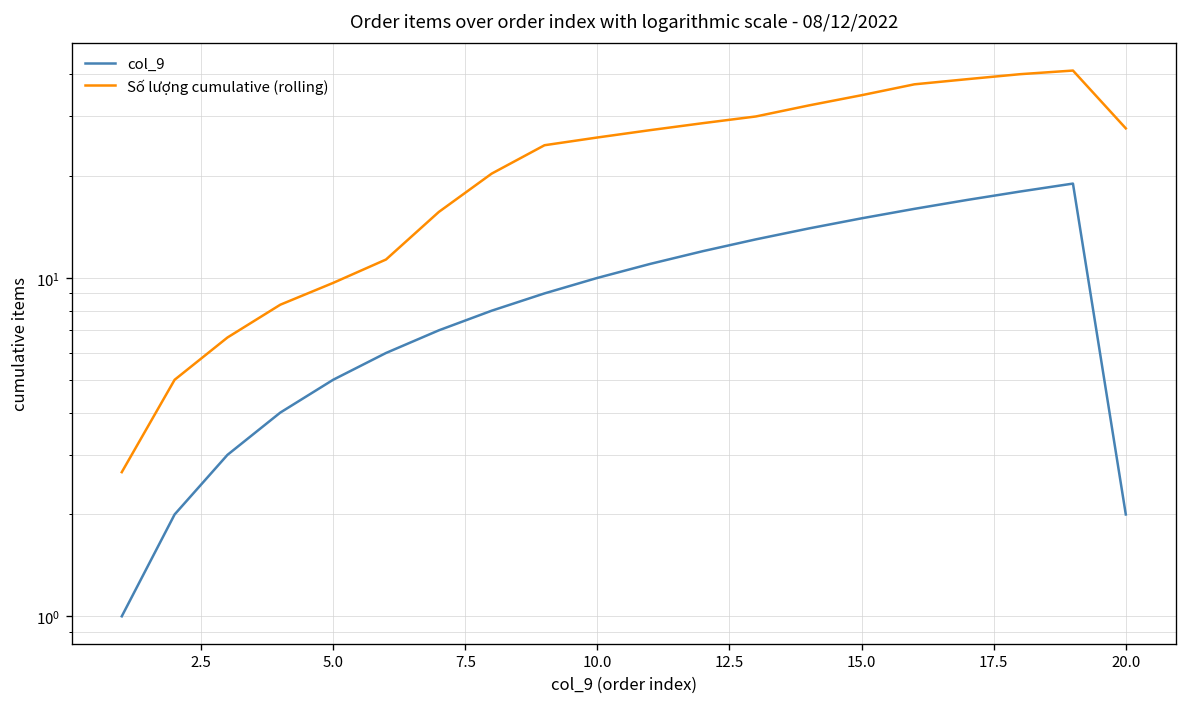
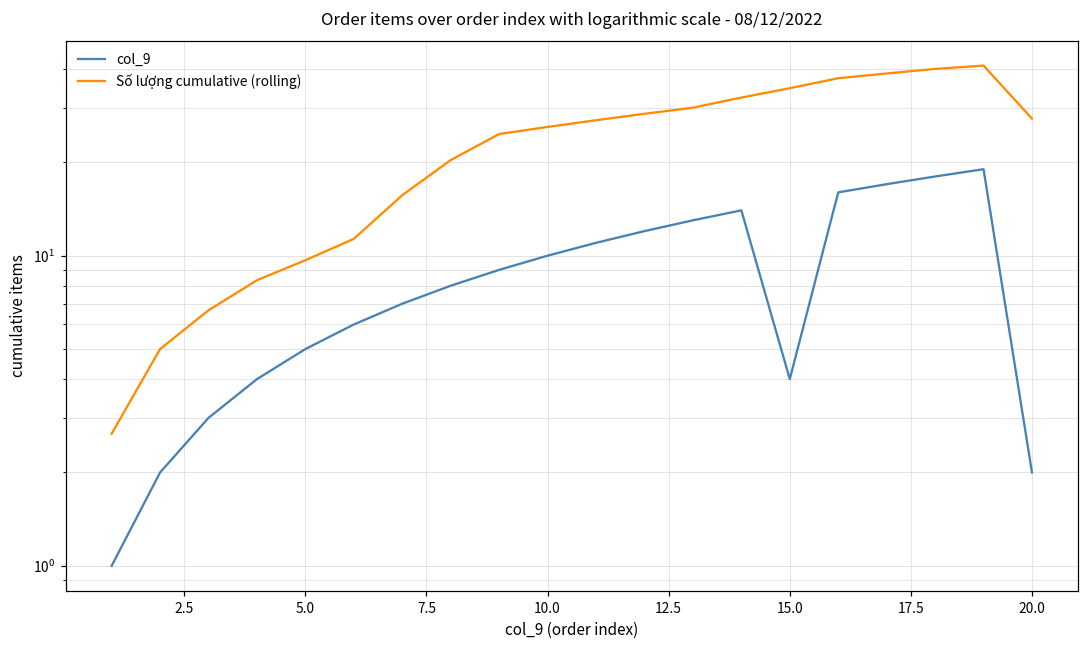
col_9, 15.0: 15 -> 4
